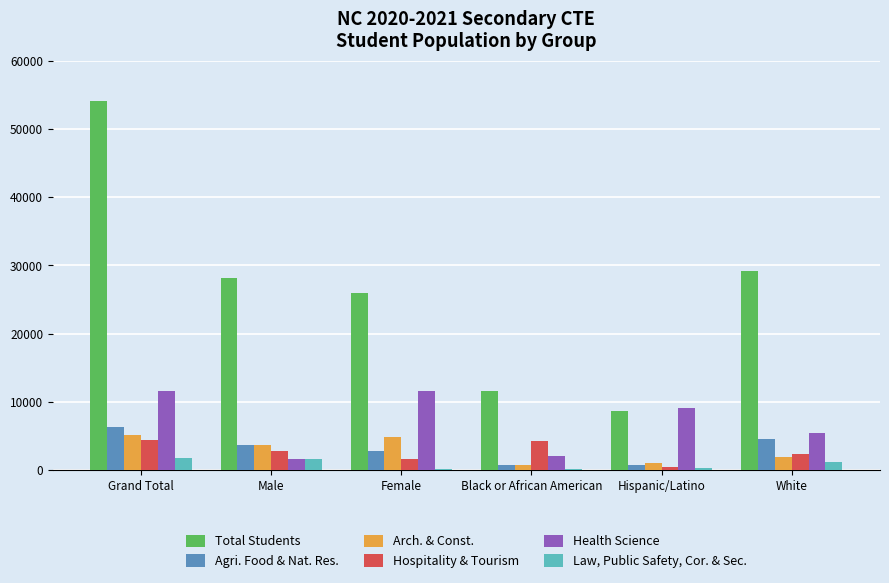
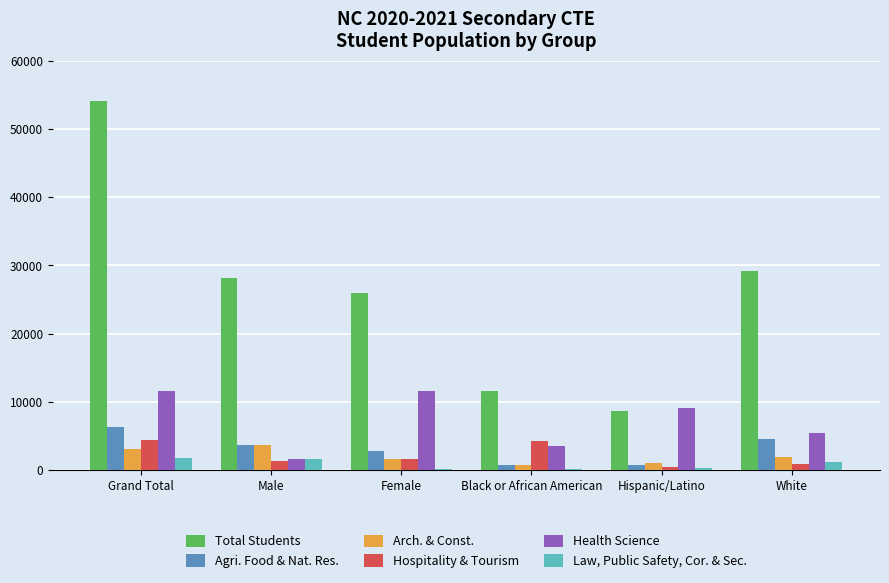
Arch. & Const., Grand Total: 5000 -> 3000
Hospitality & Tourism, Male: 3000 -> 1000
Arch. & Const., Female: 5000 -> 2000
Health Science, Black or African American: 2000 -> 3000
Hospitality & Tourism, White: 2000 -> 1000
